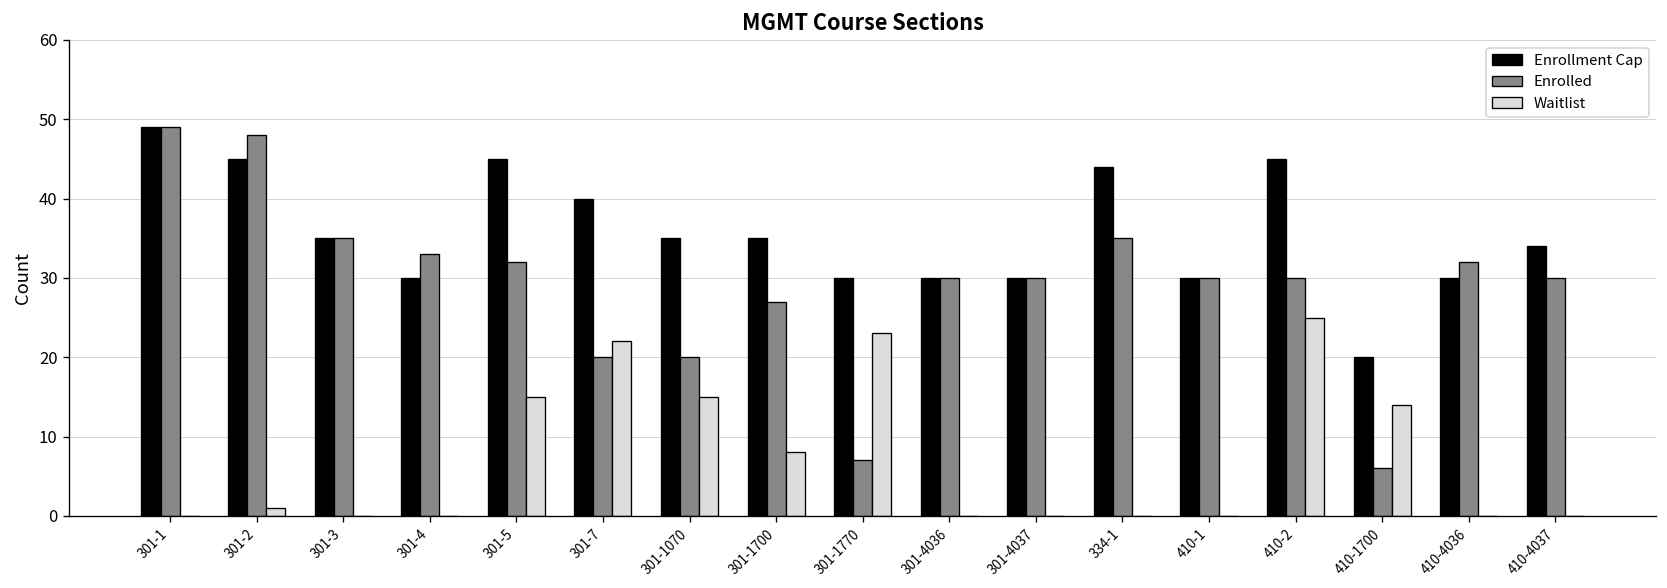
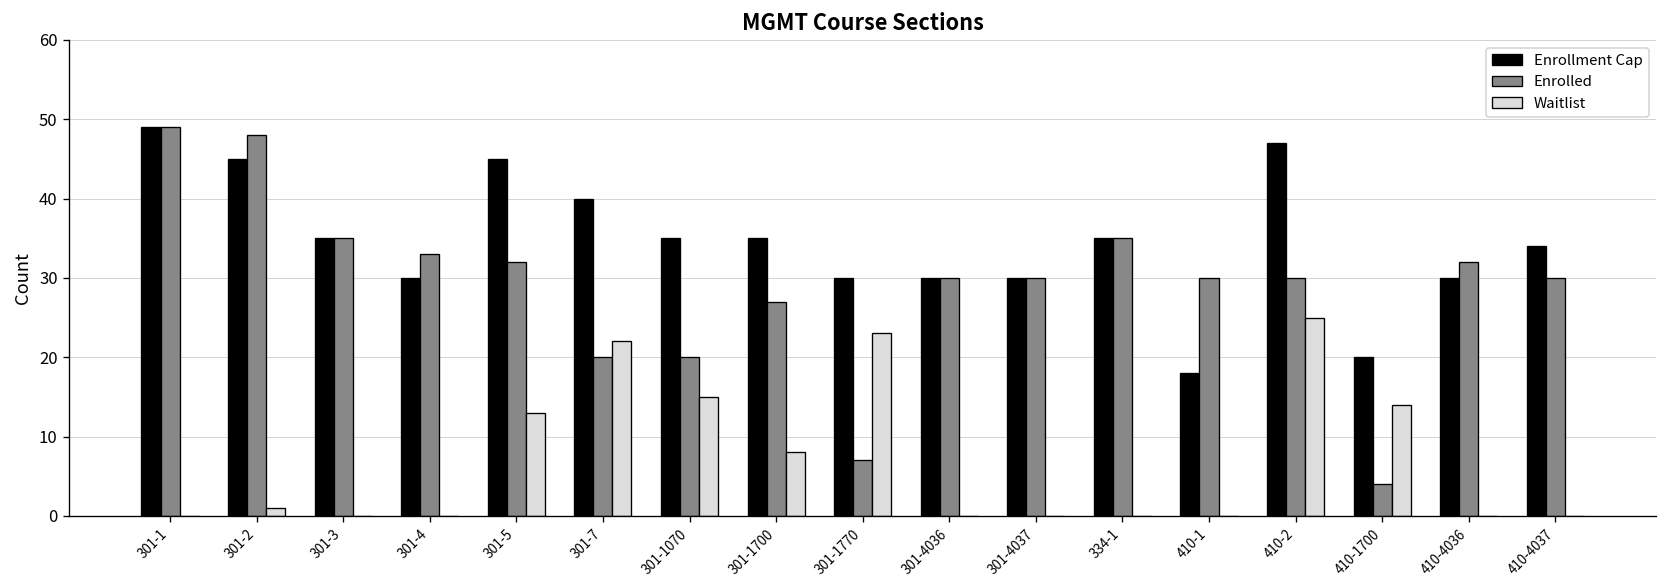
Waitlist, 301-5: 15 -> 13
Enrollment Cap, 334-1: 44 -> 35
Enrollment Cap, 410-1: 30 -> 18
Enrollment Cap, 410-2: 45 -> 47
Enrolled, 410-1700: 6 -> 4
